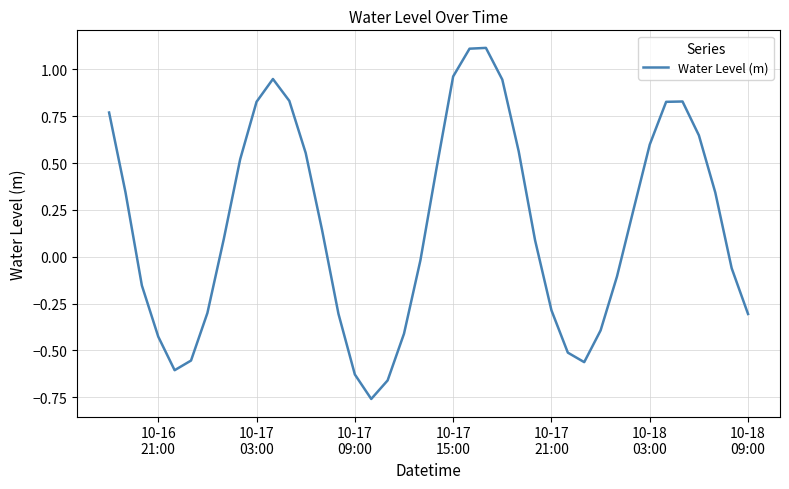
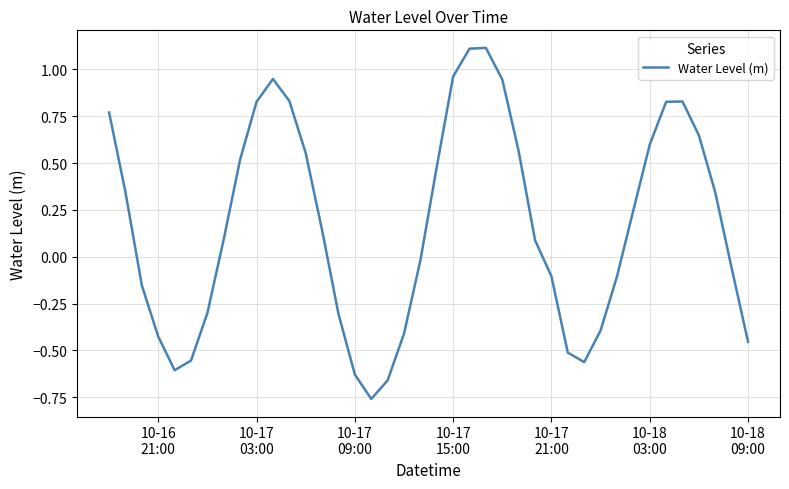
10-17 21:00: -0.29 -> -0.10
10-18 09:00: -0.31 -> -0.45
